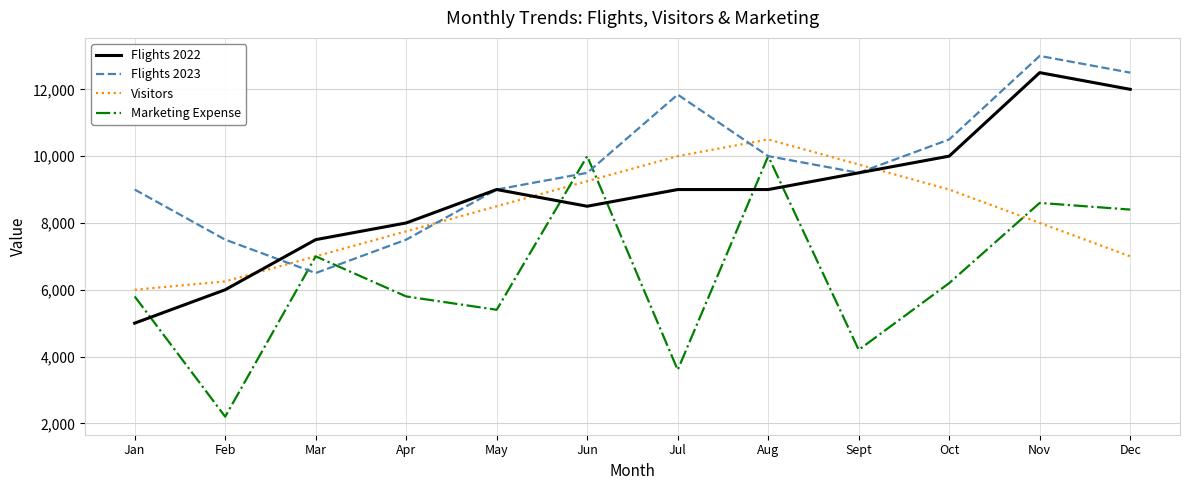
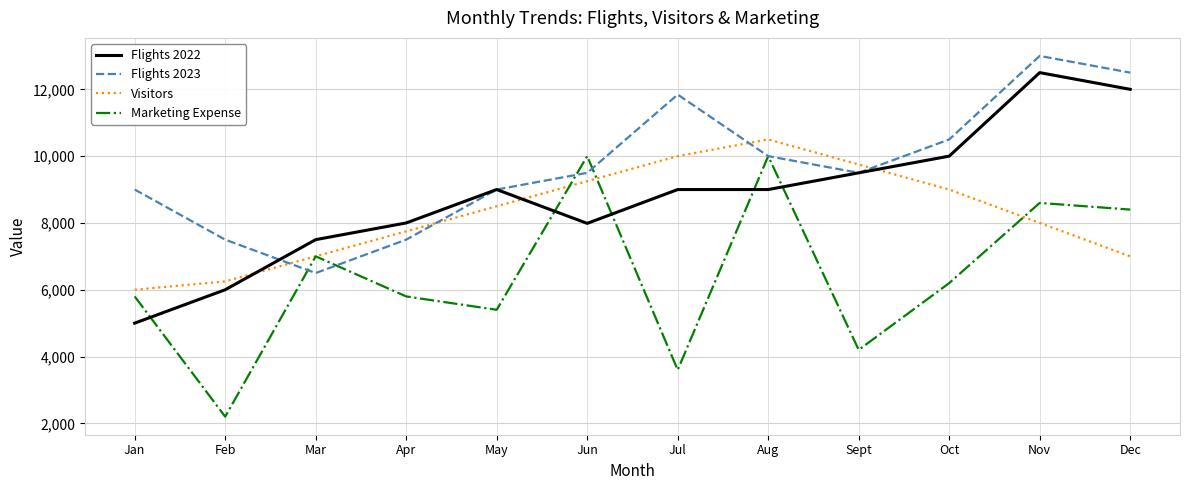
Flights 2022, Jun: 8,500 -> 8,000
